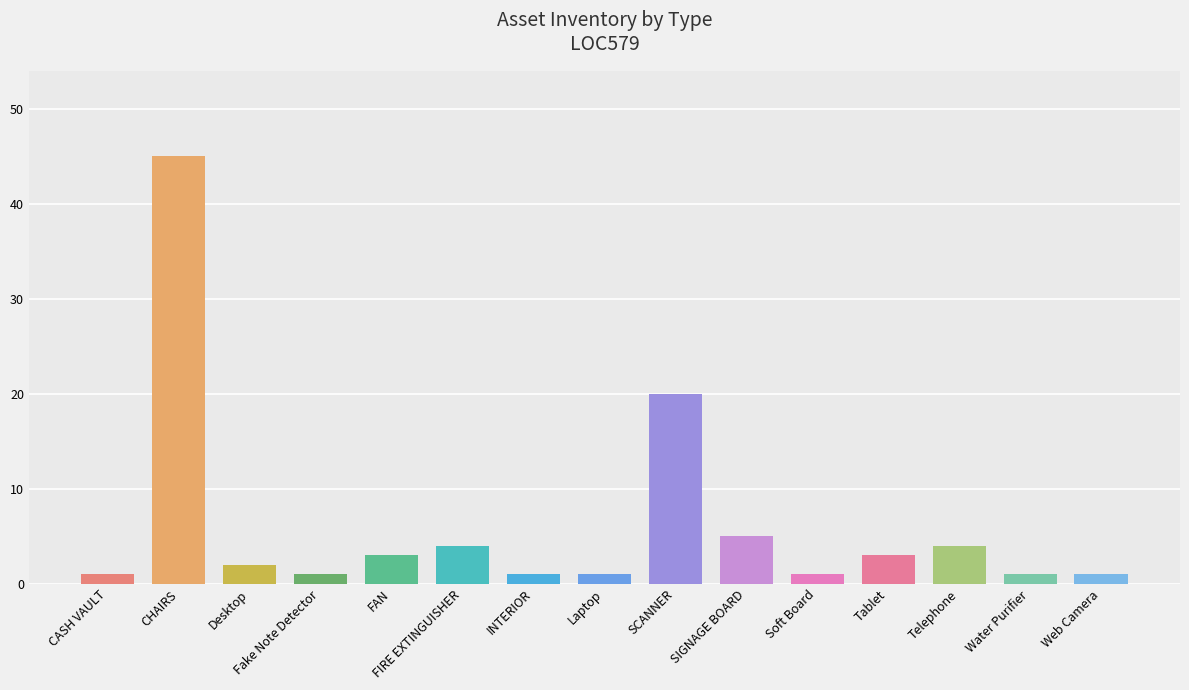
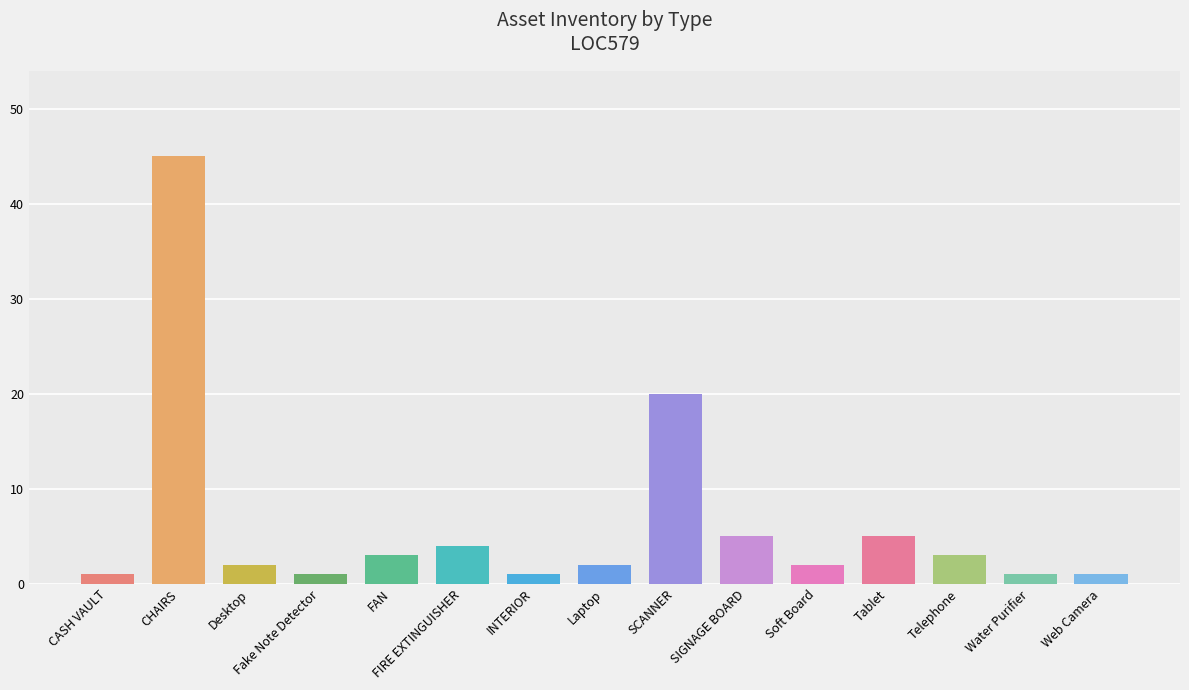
Laptop: 1 -> 2
Soft Board: 1 -> 2
Tablet: 3 -> 5
Telephone: 4 -> 3
